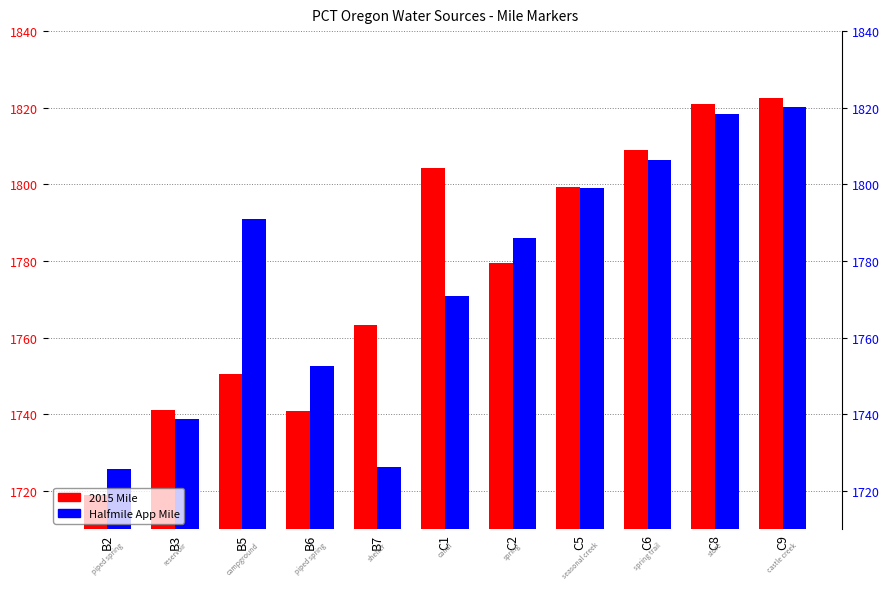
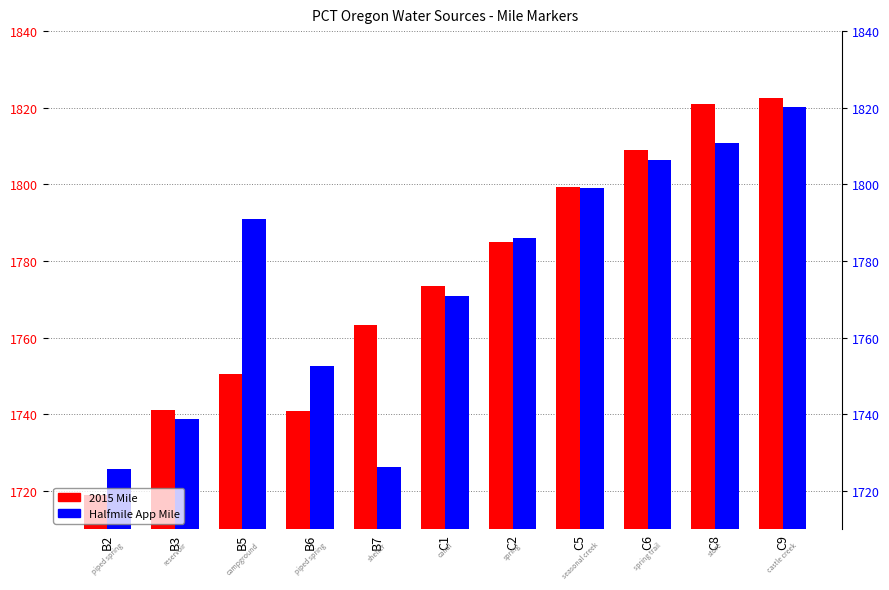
2015 Mile, C1: 1804 -> 1774
2015 Mile, C2: 1780 -> 1785
Halfmile App Mile, C8: 1818 -> 1811
